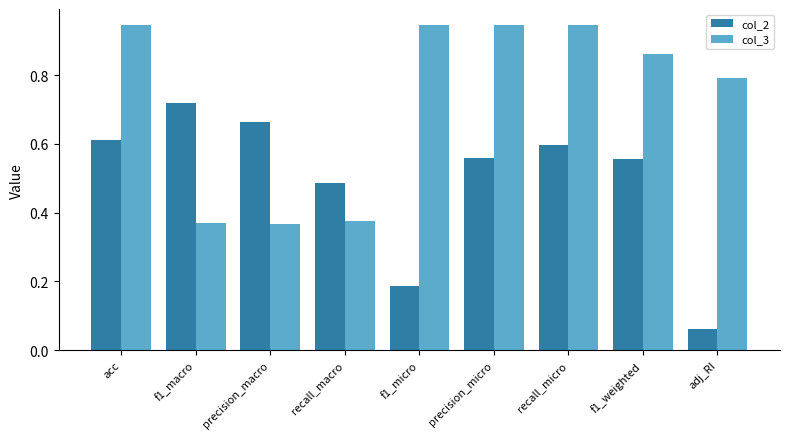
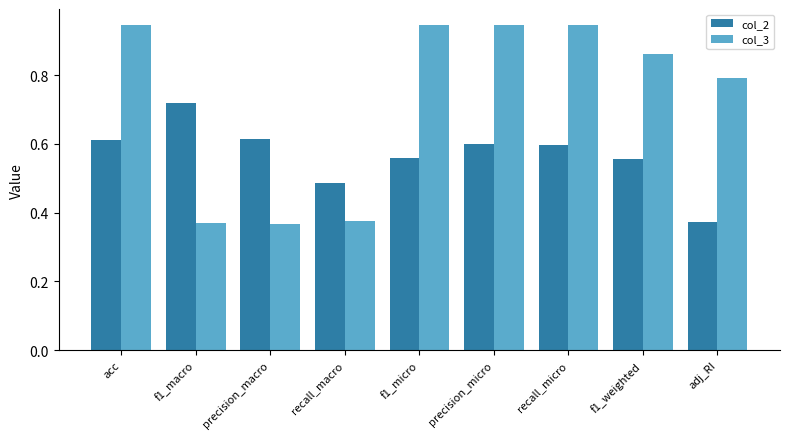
col_2, precision_macro: 0.66 -> 0.62
col_2, f1_micro: 0.19 -> 0.56
col_2, precision_micro: 0.56 -> 0.60
col_2, adj_RI: 0.06 -> 0.37
